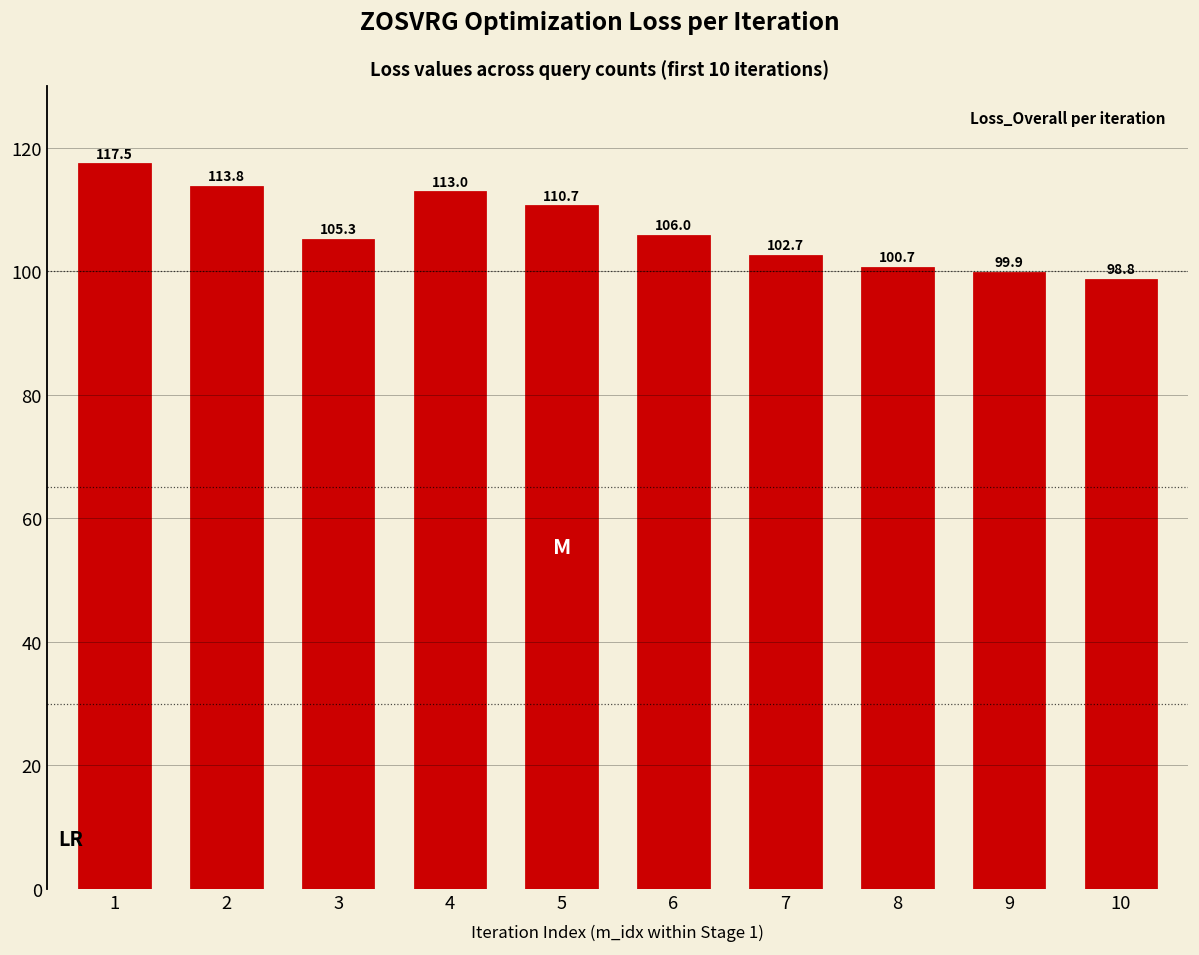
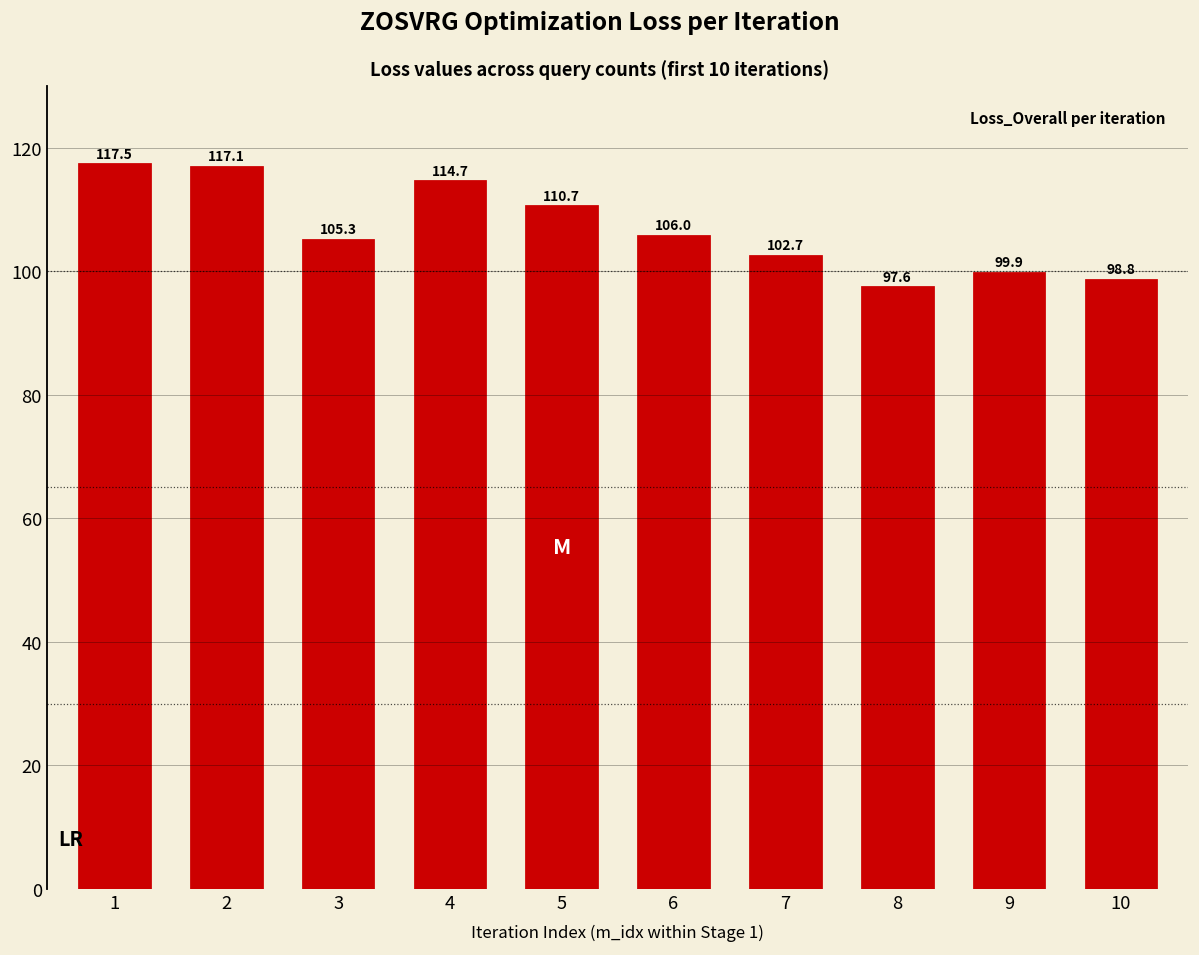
2: 113.8 -> 117.1
4: 113.0 -> 114.7
8: 100.7 -> 97.6
